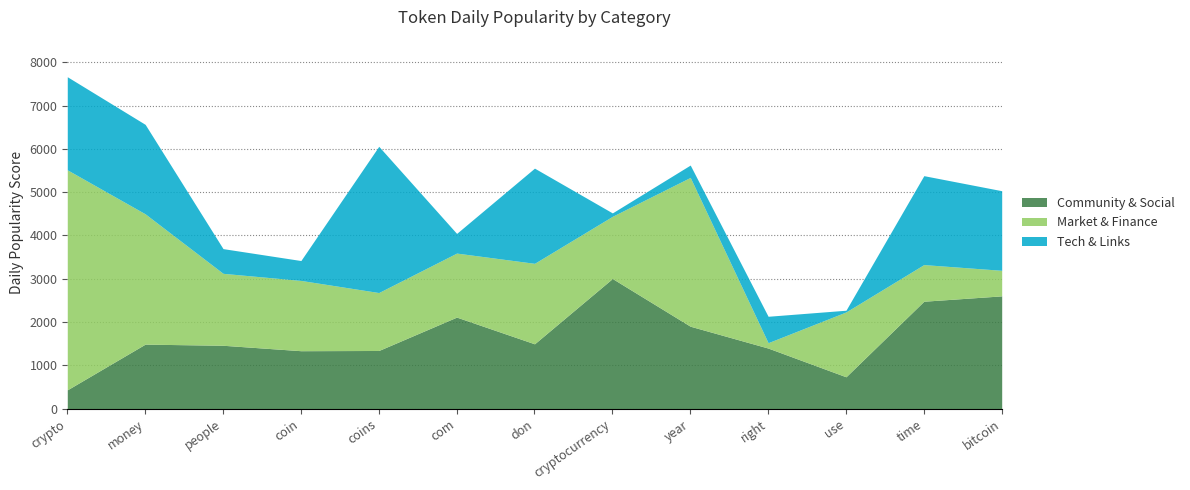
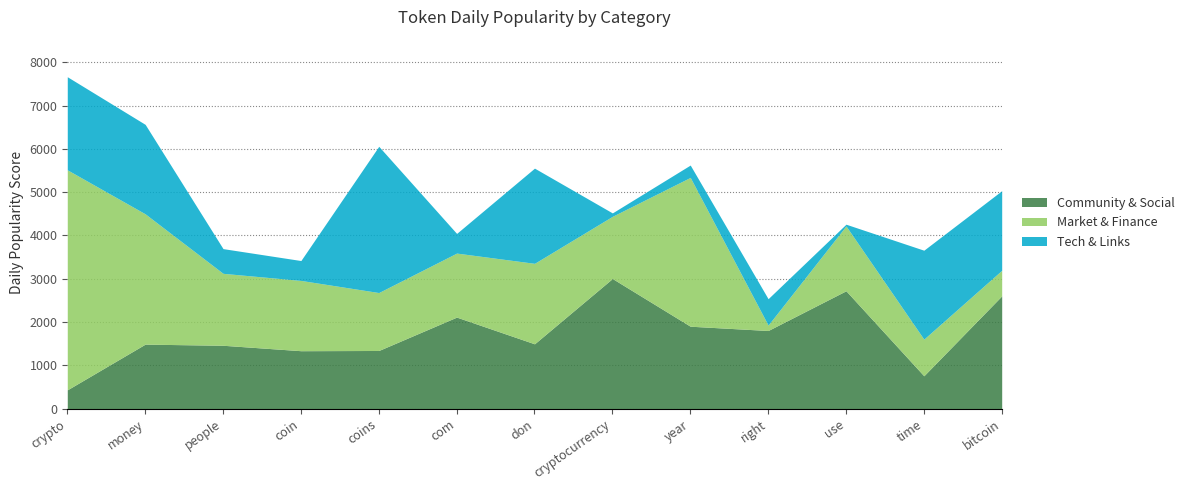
Community & Social, right: 1400 -> 1800
Community & Social, use: 700 -> 2700
Community & Social, time: 2500 -> 800
